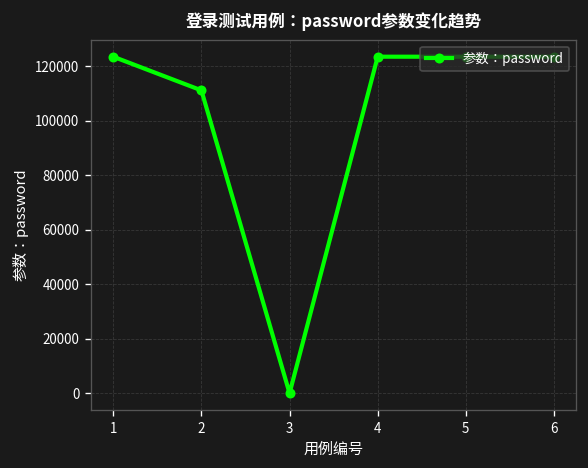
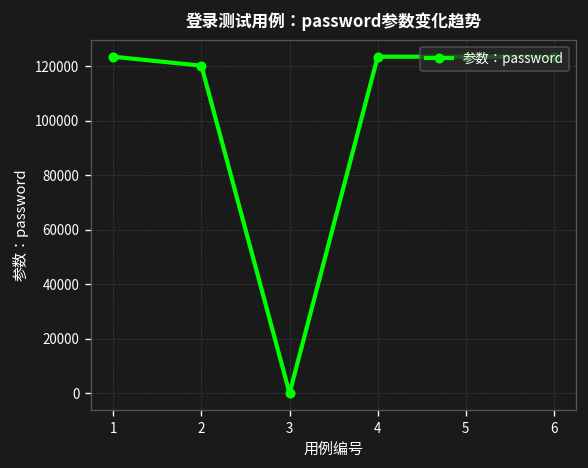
2: 111000 -> 120000
